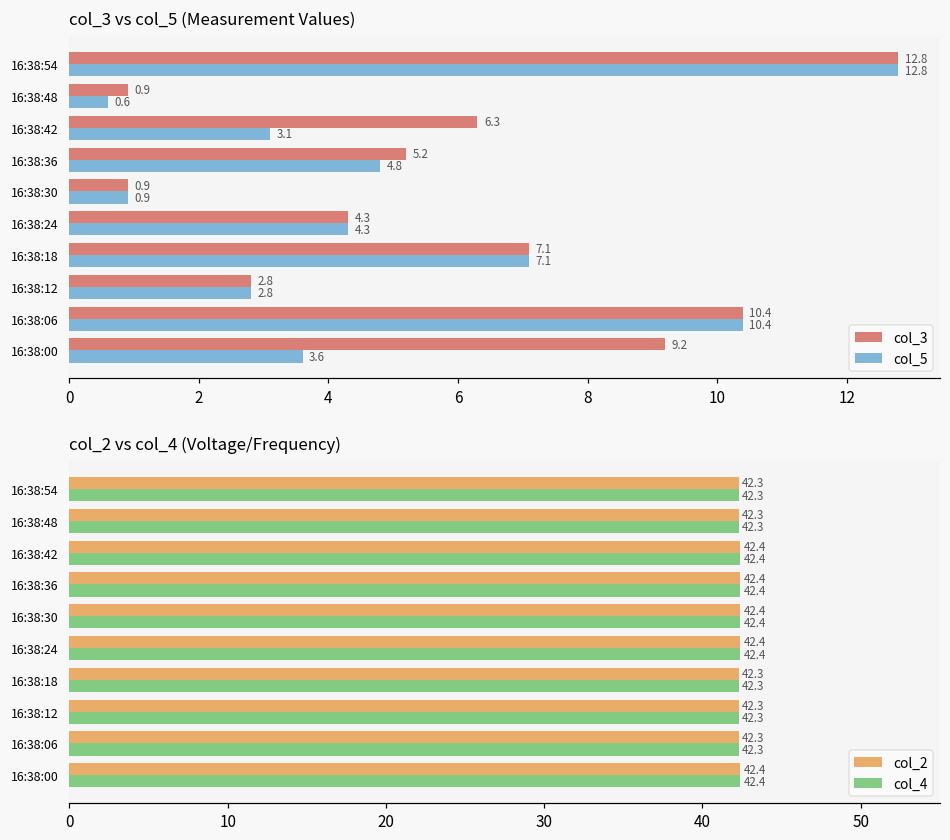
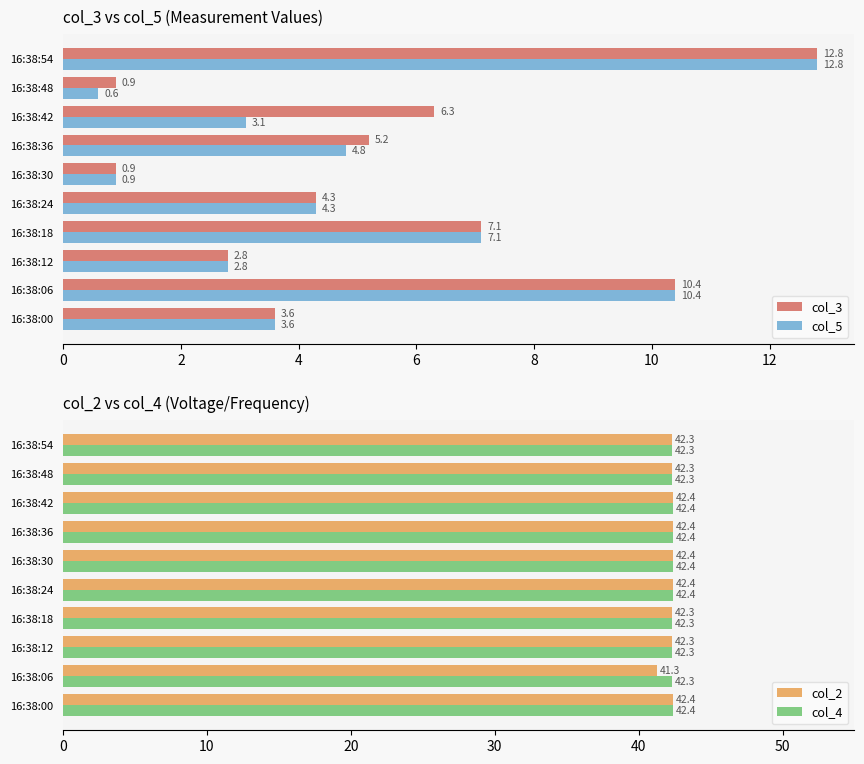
col_3 vs col_5 (Measurement Values), col_3, 16:38:00: 9.2 -> 3.6
col_2 vs col_4 (Voltage/Frequency), col_2, 16:38:06: 42.3 -> 41.3
